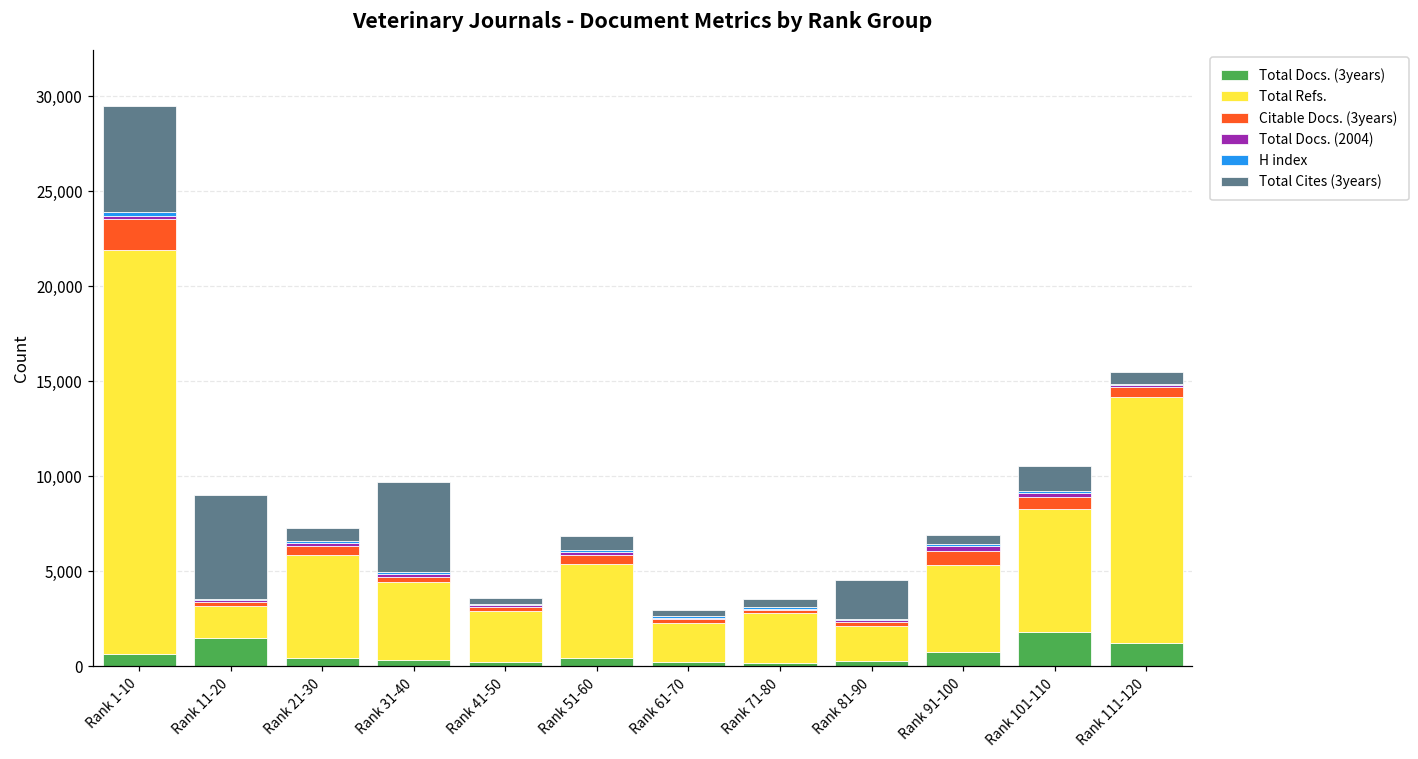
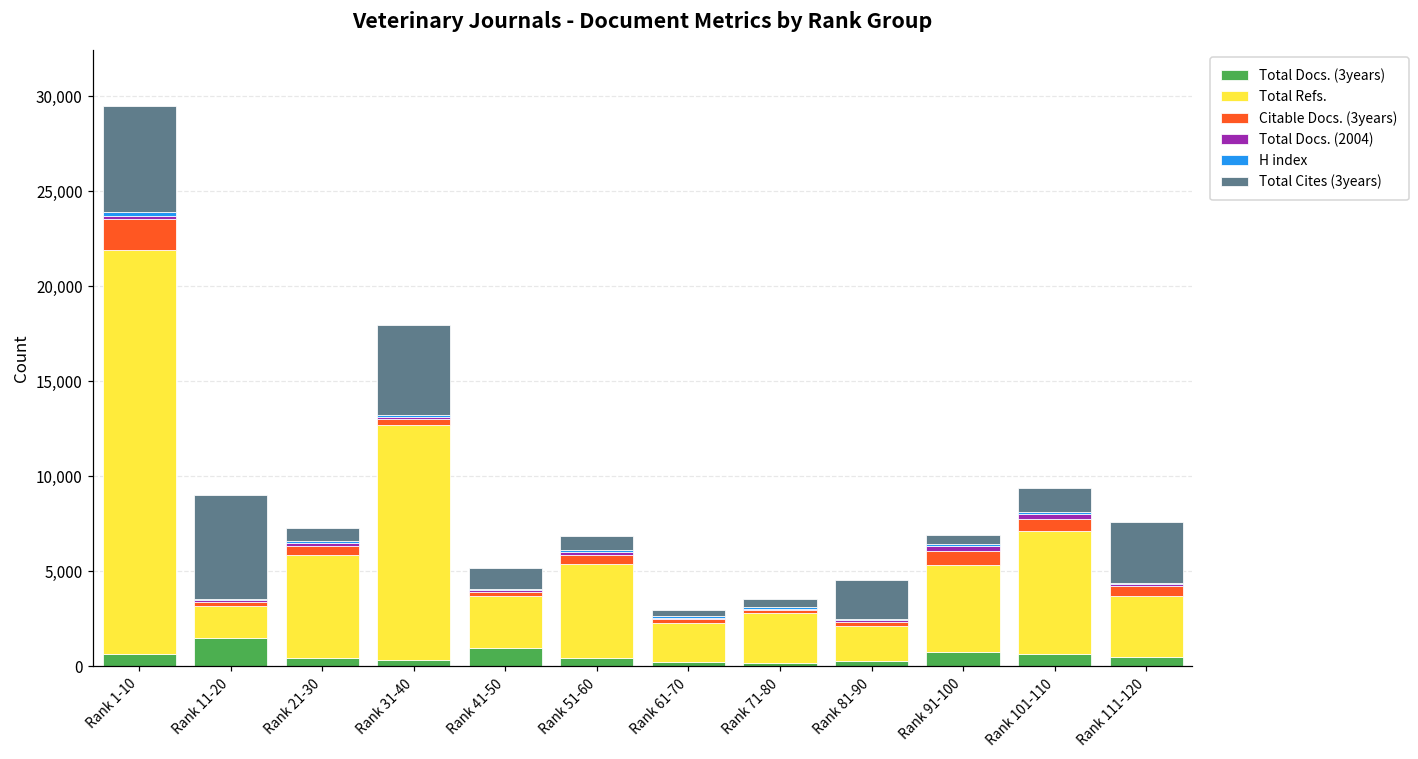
Total Refs., Rank 31-40: 4,100 -> 12,400
Total Docs. (3years), Rank 41-50: 200 -> 1,000
Total Cites (3years), Rank 41-50: 300 -> 1,100
Total Docs. (3years), Rank 101-110: 1,800 -> 600
Total Docs. (3years), Rank 111-120: 1,200 -> 500
Total Refs., Rank 111-120: 12,900 -> 3,200
Total Cites (3years), Rank 111-120: 600 -> 3,200
